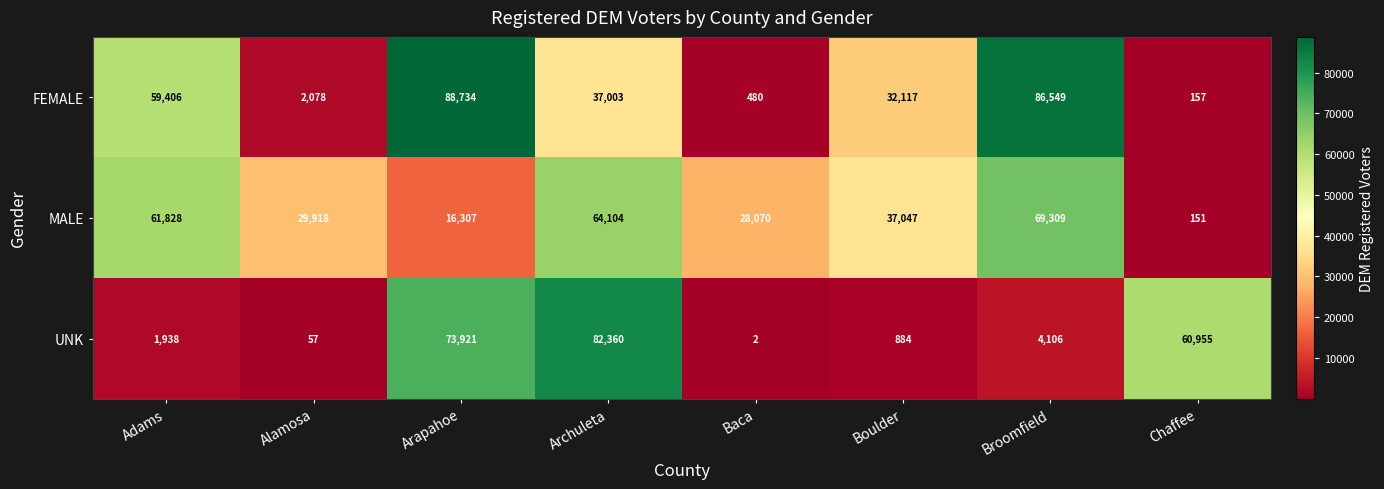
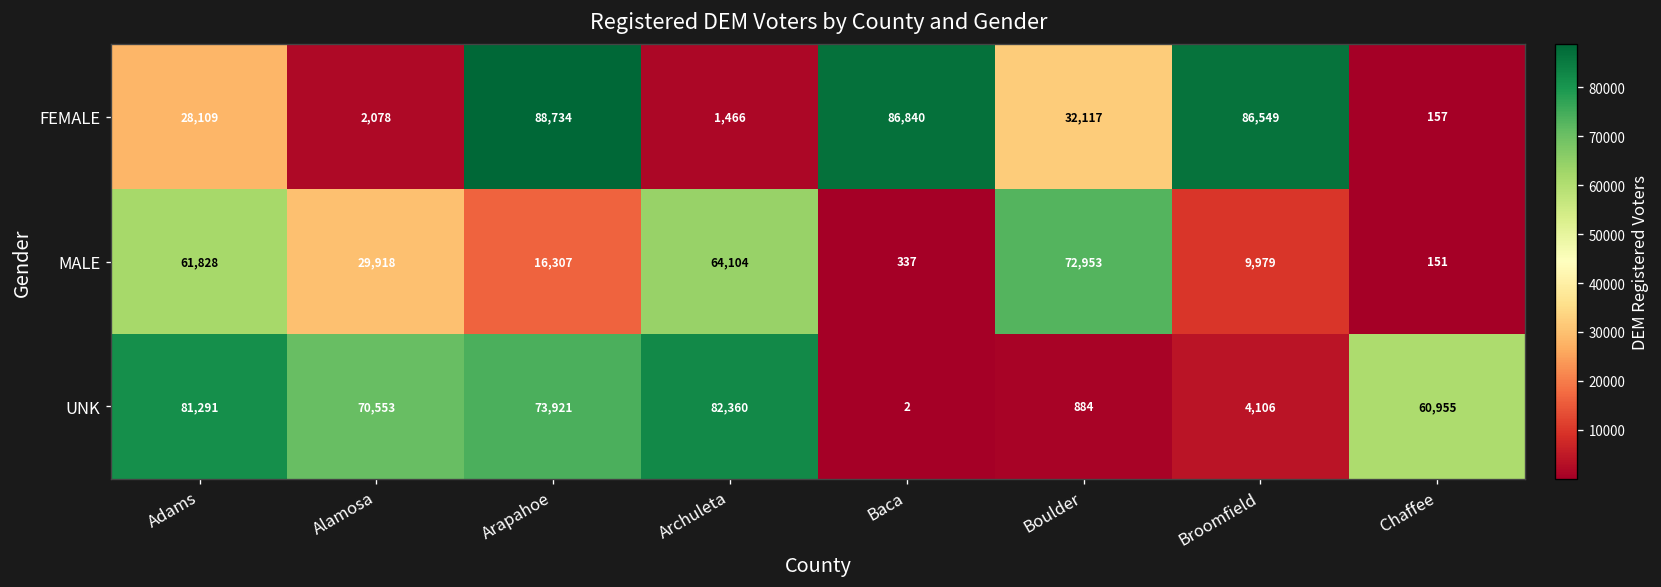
FEMALE, Adams: 59,406 -> 28,109
FEMALE, Archuleta: 37,003 -> 1,466
FEMALE, Baca: 480 -> 86,840
MALE, Baca: 28,070 -> 337
MALE, Boulder: 37,047 -> 72,953
MALE, Broomfield: 69,309 -> 9,979
UNK, Adams: 1,938 -> 81,291
UNK, Alamosa: 57 -> 70,553
